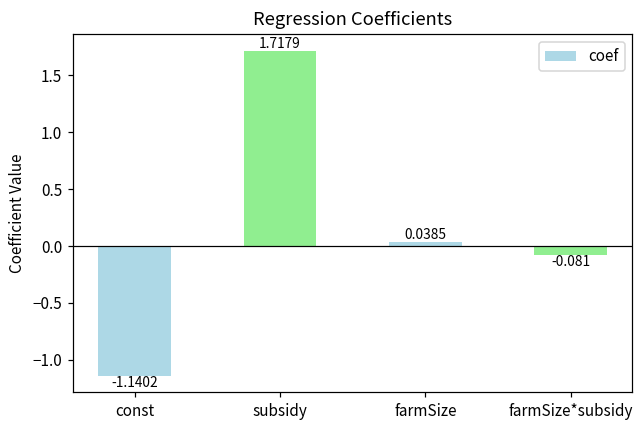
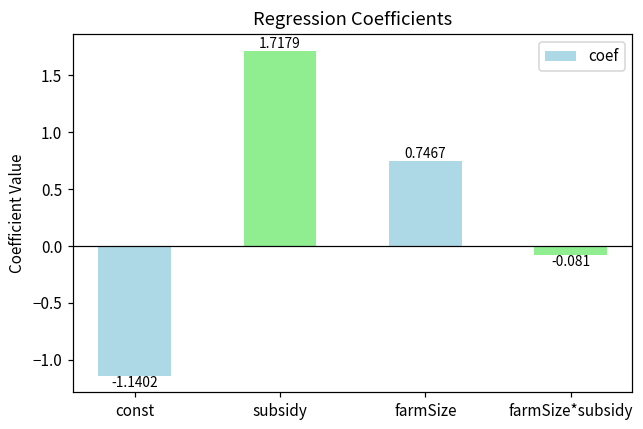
farmSize: 0.0385 -> 0.7467
